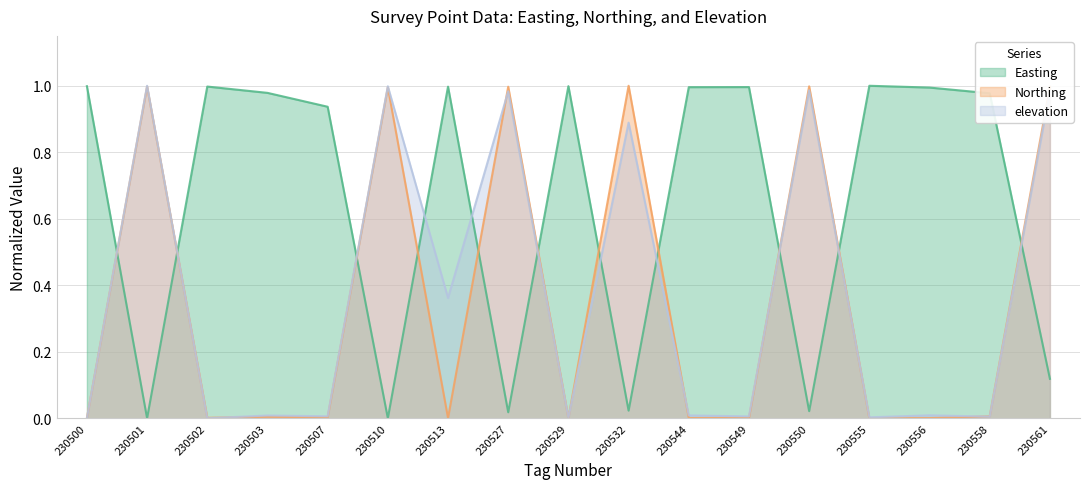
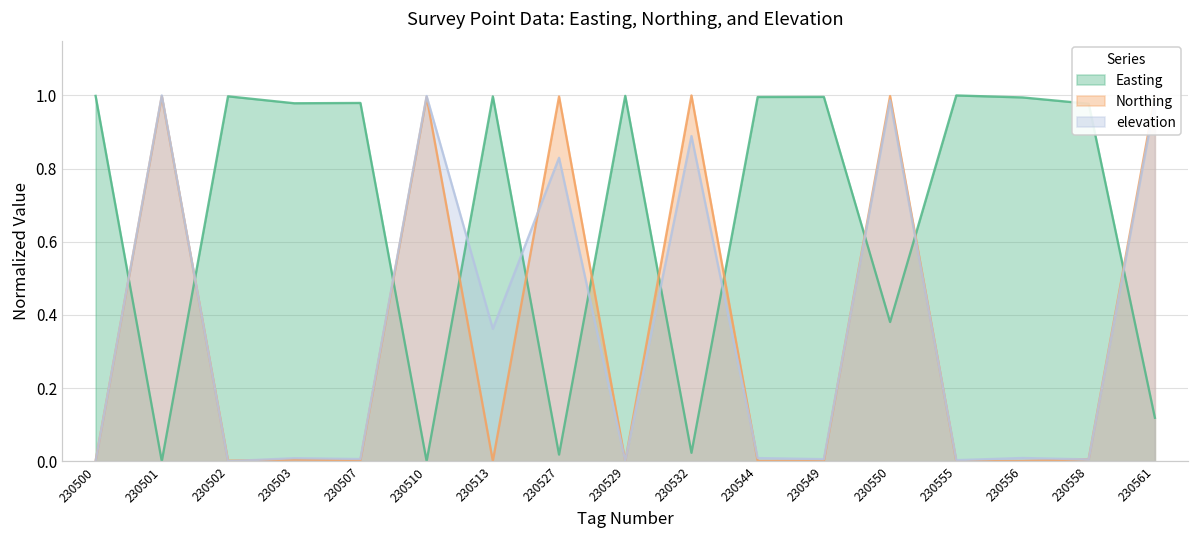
Easting, 230507: 0.94 -> 0.98
elevation, 230527: 0.98 -> 0.83
Easting, 230550: 0.02 -> 0.38
